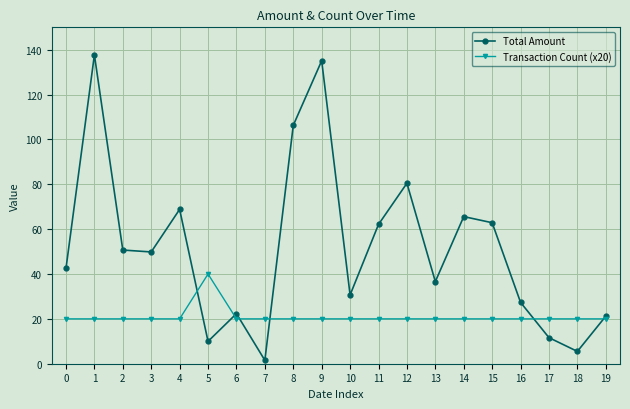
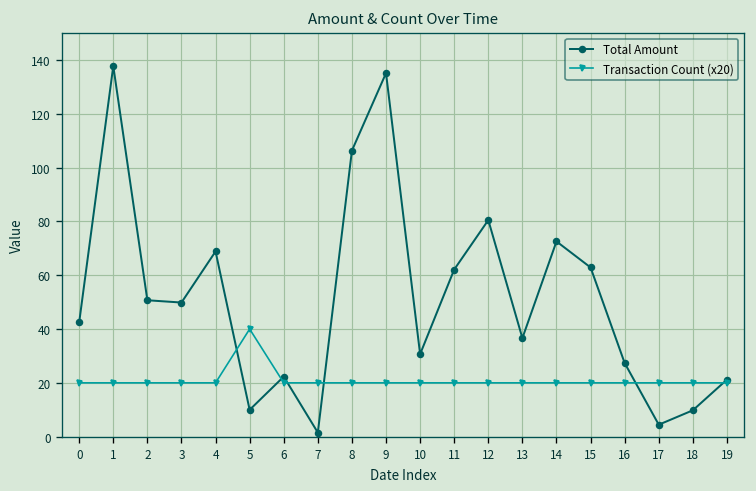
Total Amount, 14: 66 -> 73
Total Amount, 17: 12 -> 4
Total Amount, 18: 5 -> 10
